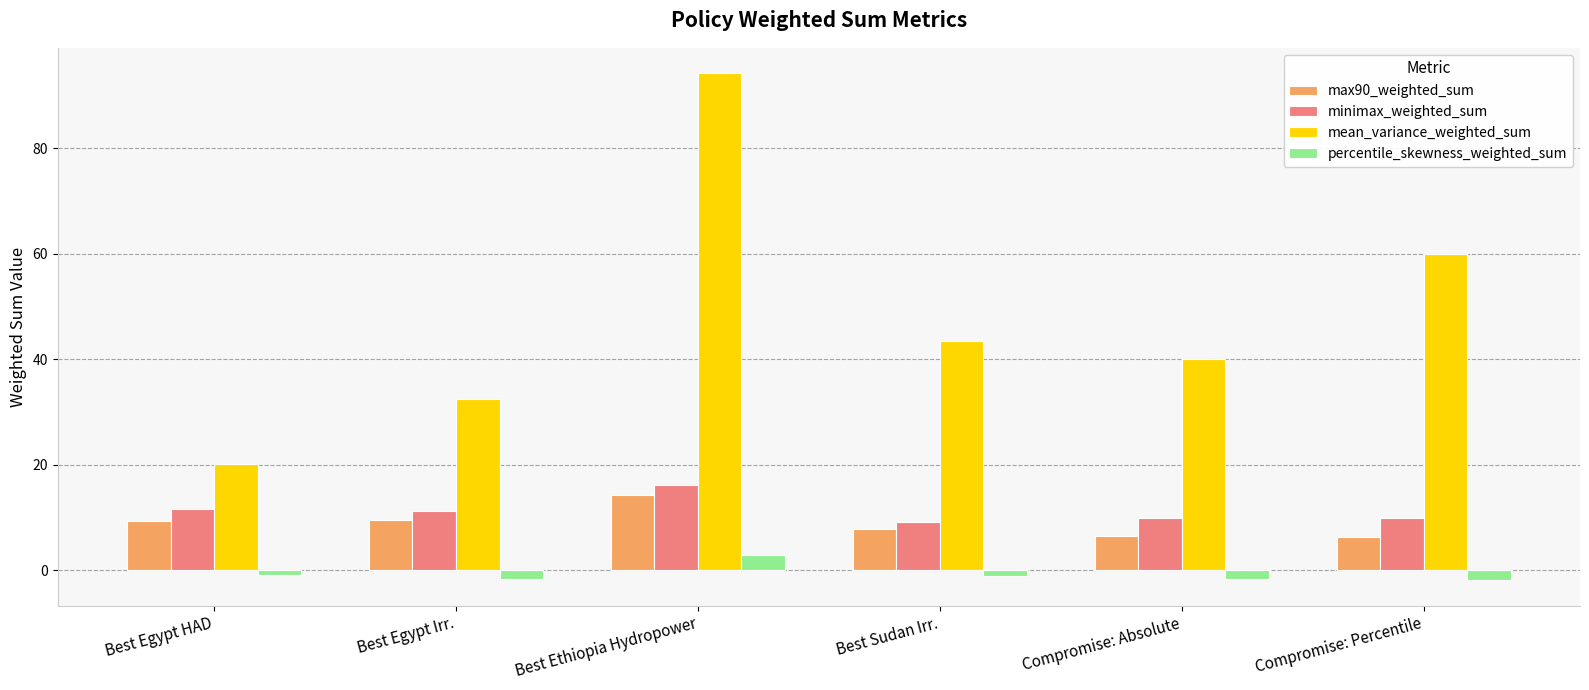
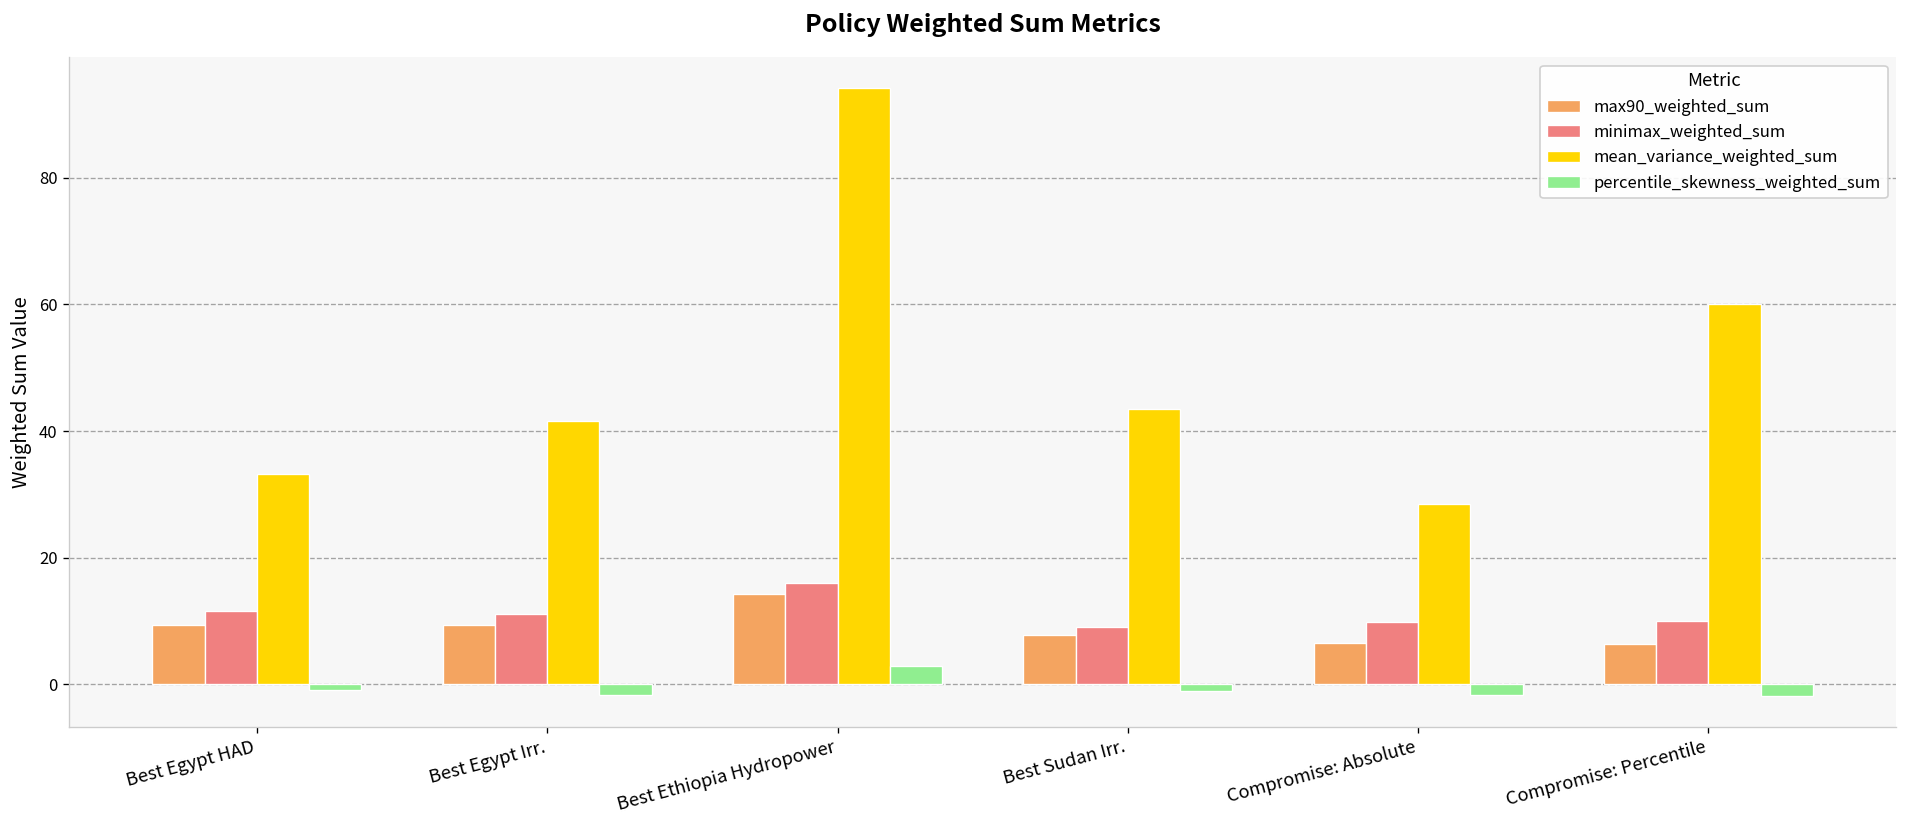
mean_variance_weighted_sum, Best Egypt HAD: 20 -> 33
mean_variance_weighted_sum, Best Egypt Irr.: 33 -> 42
mean_variance_weighted_sum, Compromise: Absolute: 40 -> 28
